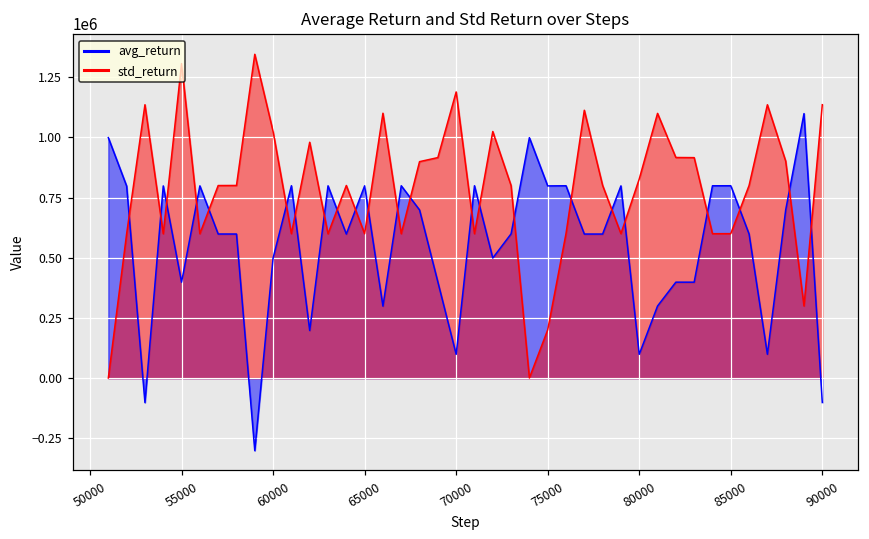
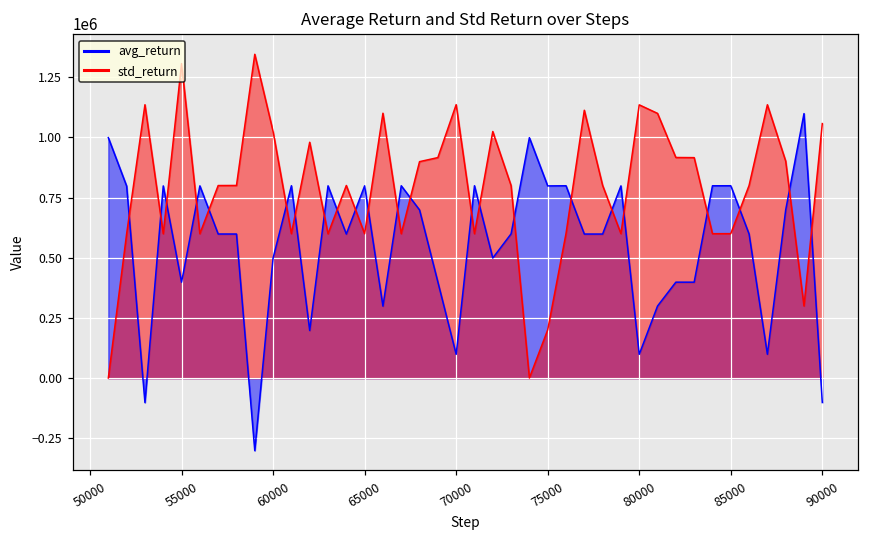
std_return, 70000: 1190000 -> 1140000
std_return, 80000: 830000 -> 1140000
std_return, 90000: 1140000 -> 1060000
